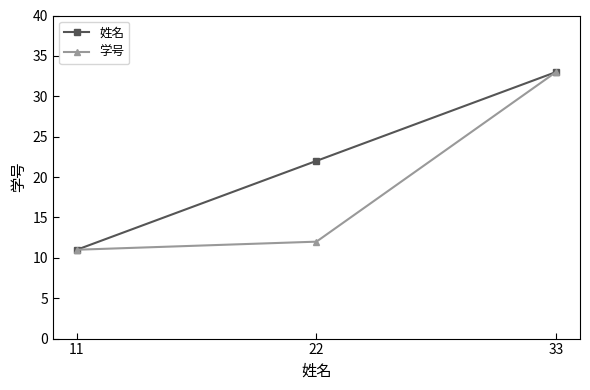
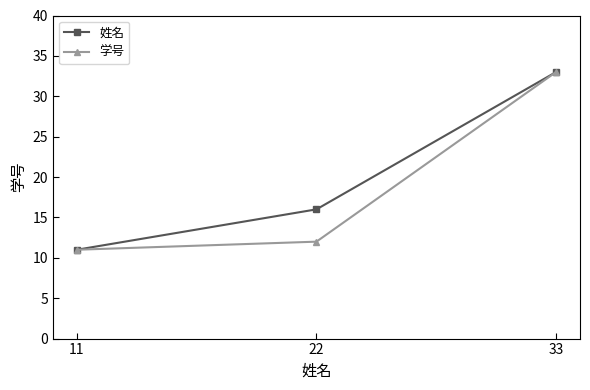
姓名, 22: 22 -> 16
